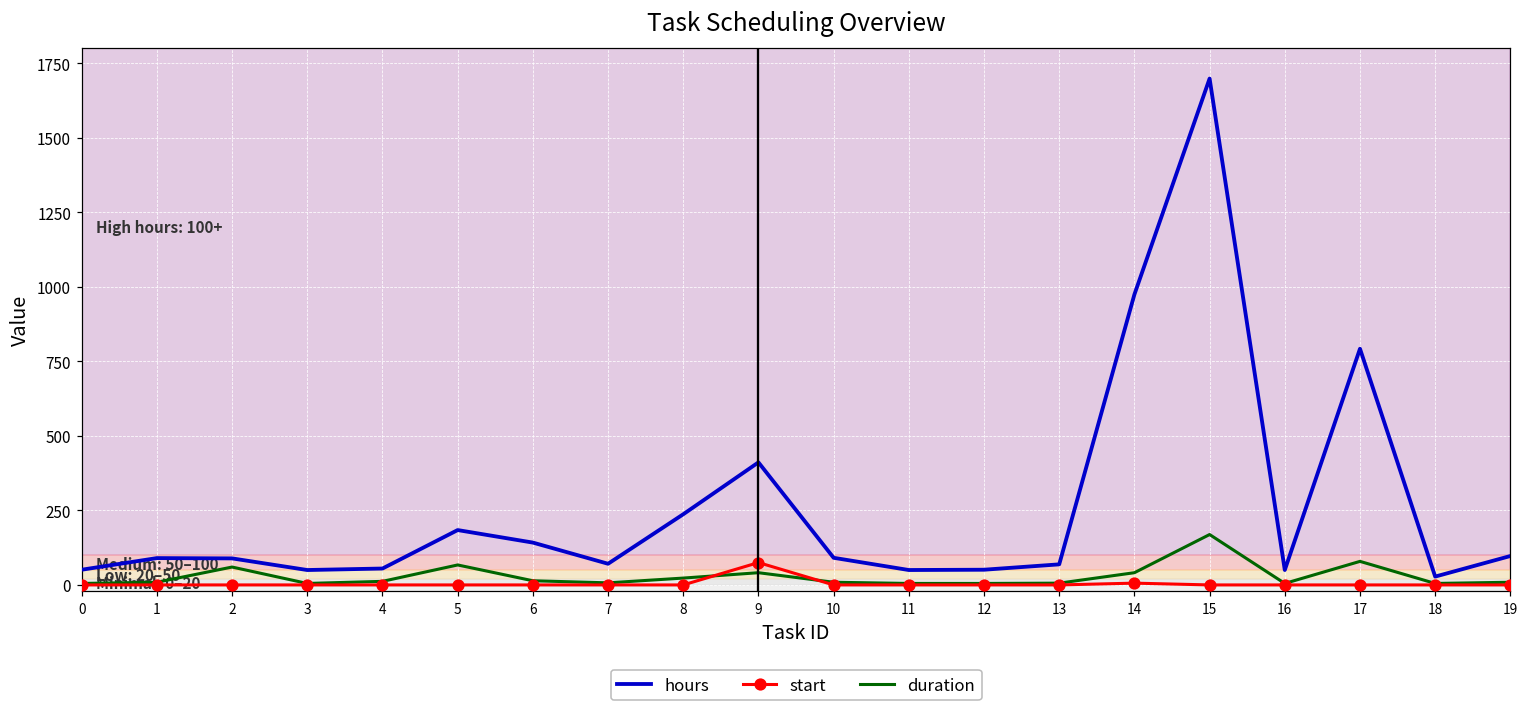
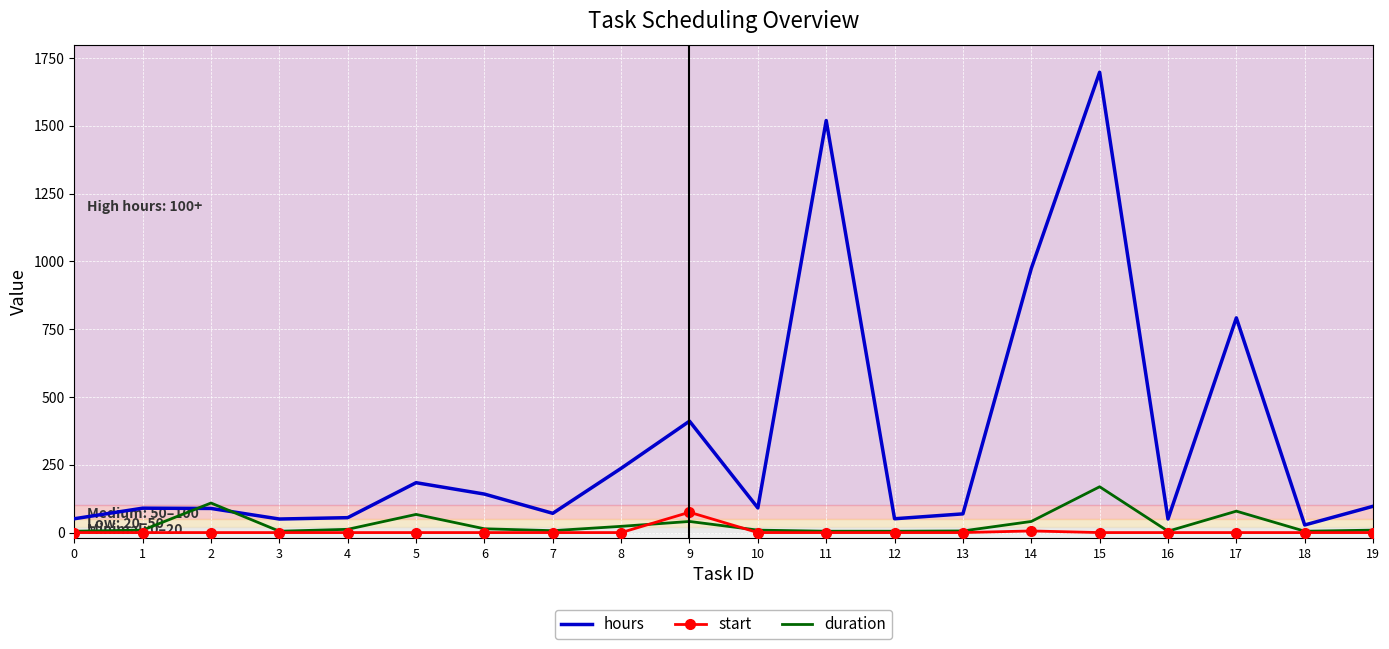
duration, 2: 60 -> 110
hours, 11: 50 -> 1520
